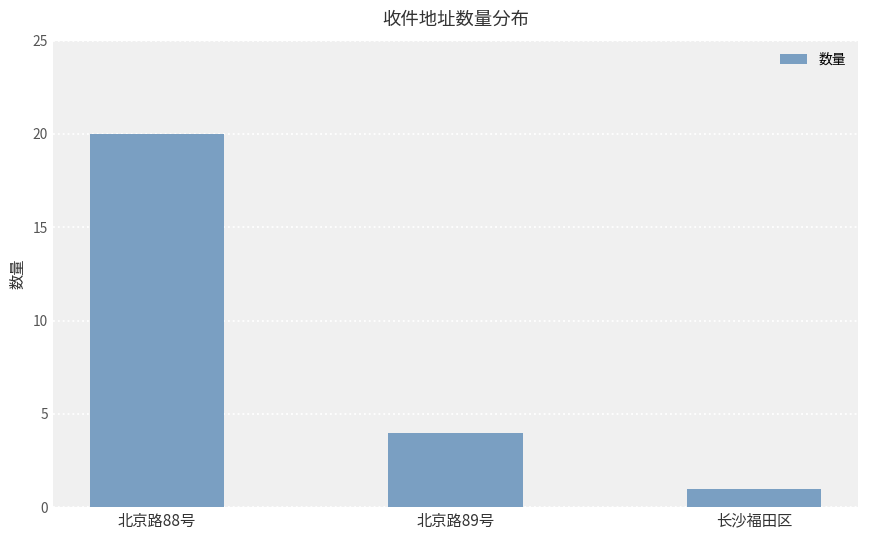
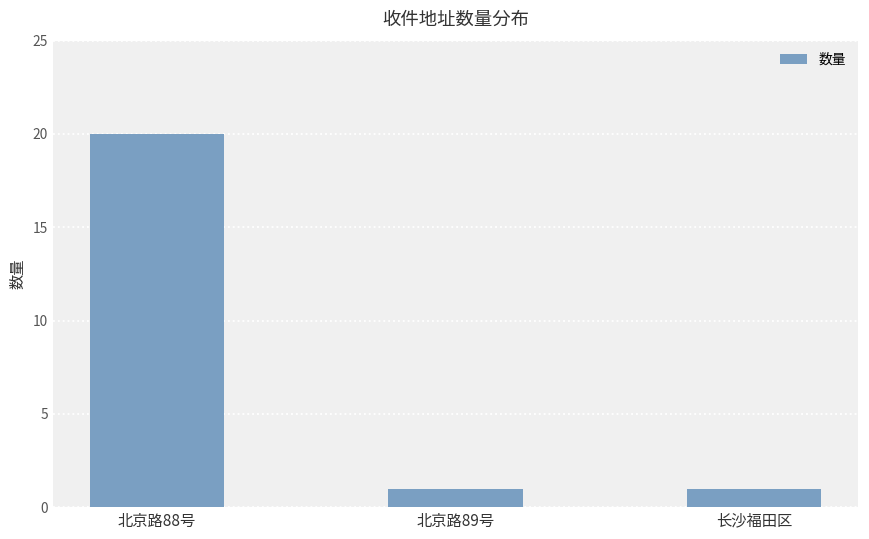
北京路89号: 4 -> 1
